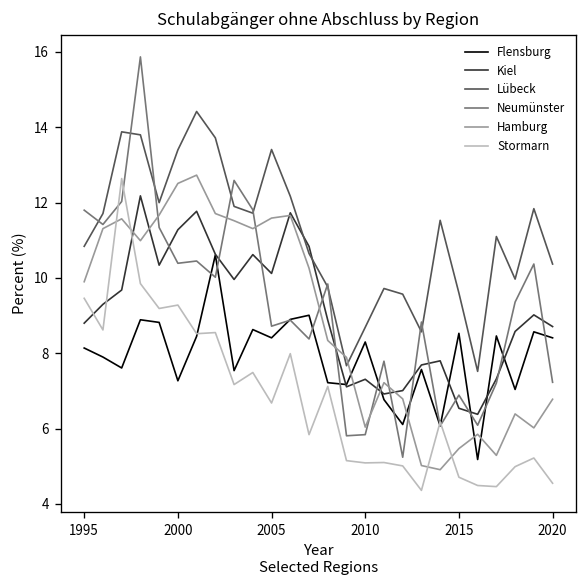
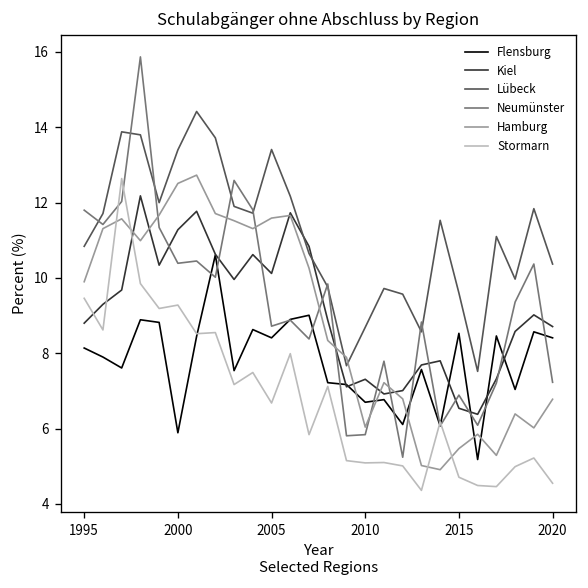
Flensburg, 2000: 7.3 -> 5.9
Flensburg, 2010: 8.3 -> 6.7
